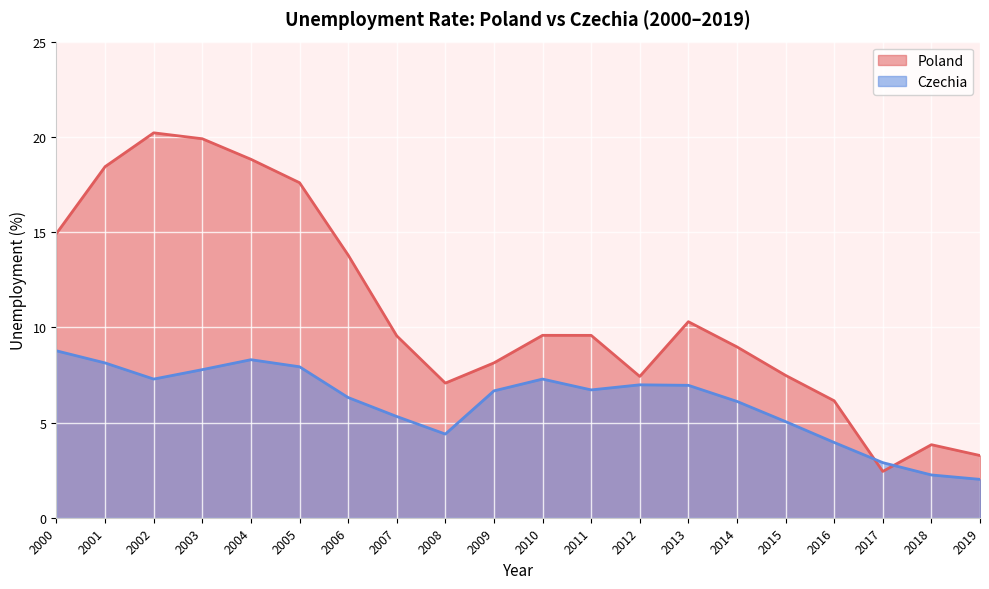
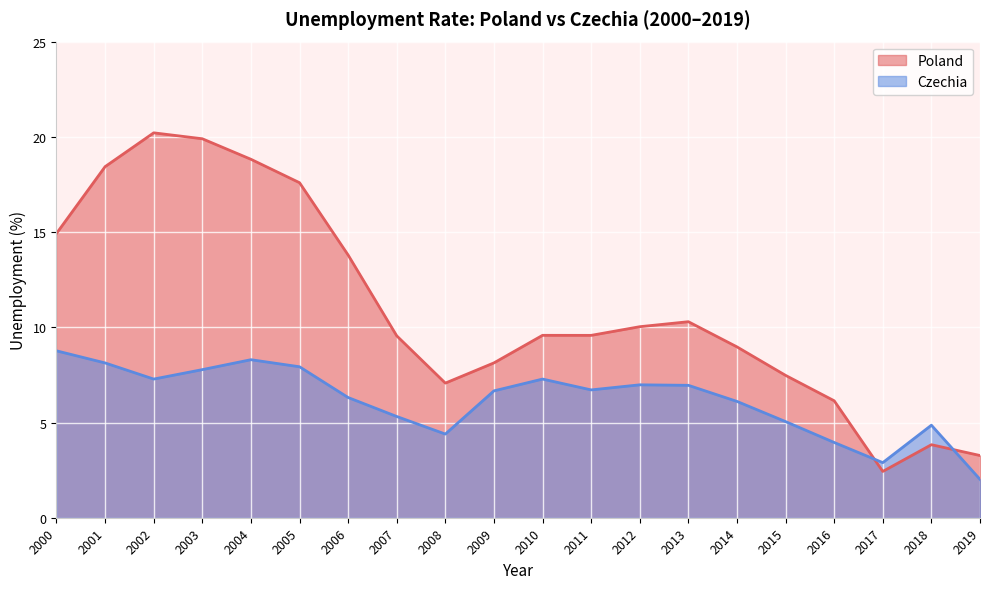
Poland, 2012: 7.4 -> 10.0
Czechia, 2018: 2.2 -> 4.9
